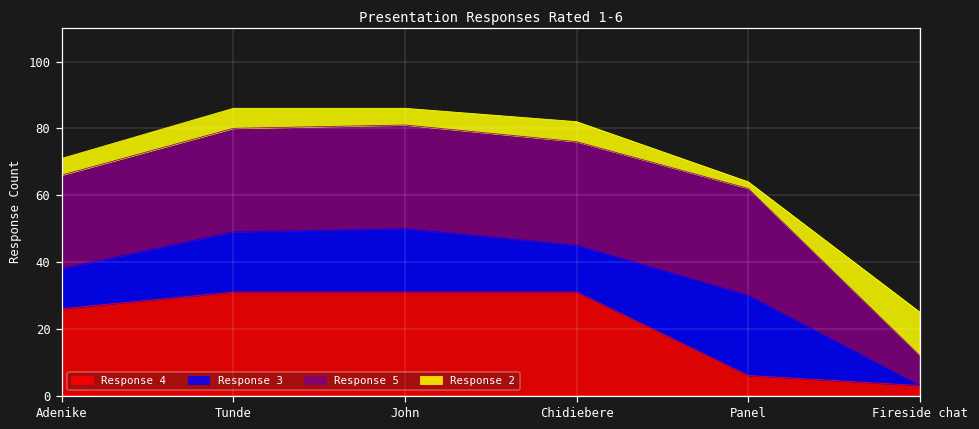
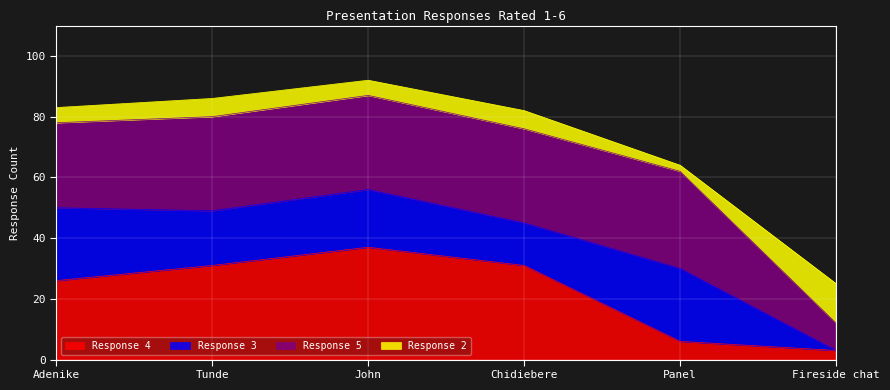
Response 3, Adenike: 12 -> 24
Response 4, John: 31 -> 37
